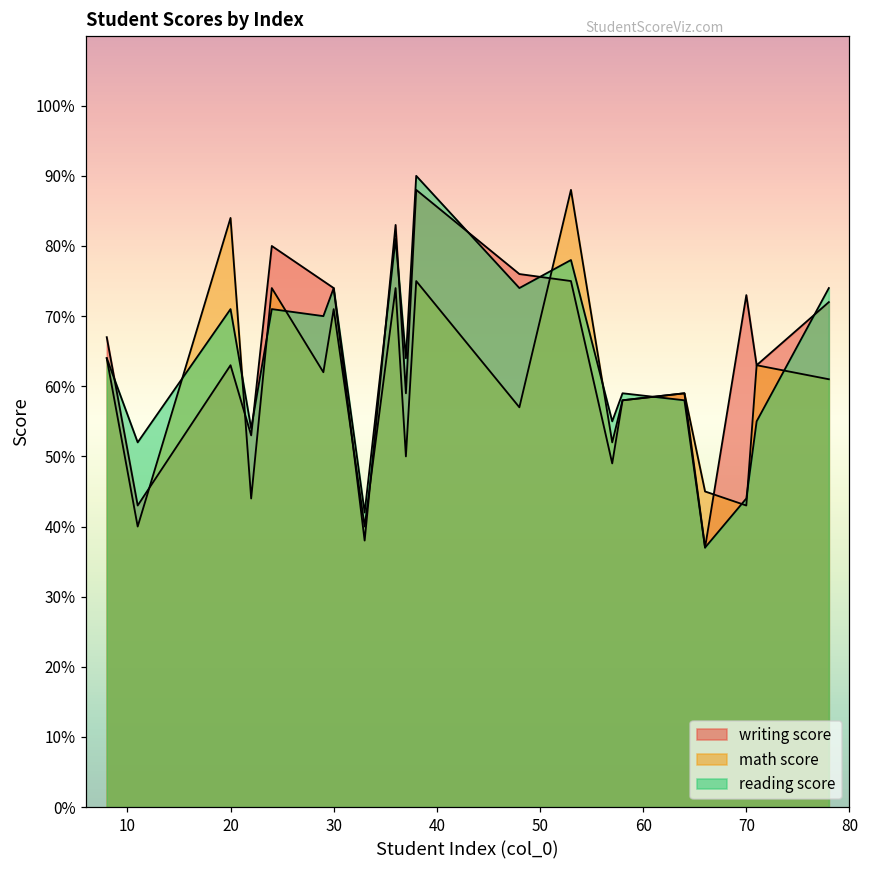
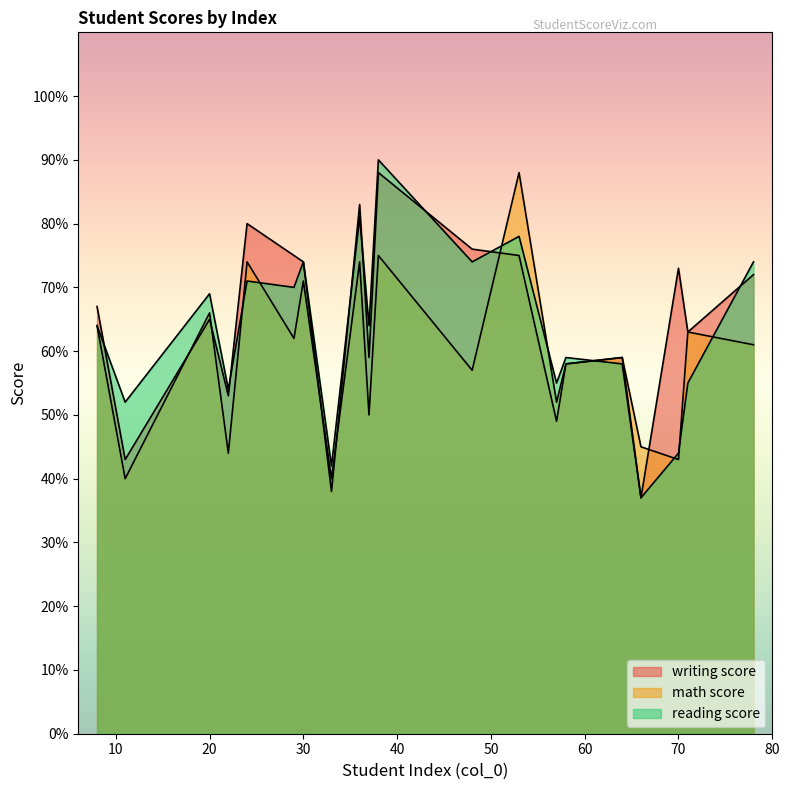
writing score, 20: 63% -> 65%
math score, 20: 84% -> 66%
reading score, 20: 71% -> 69%
